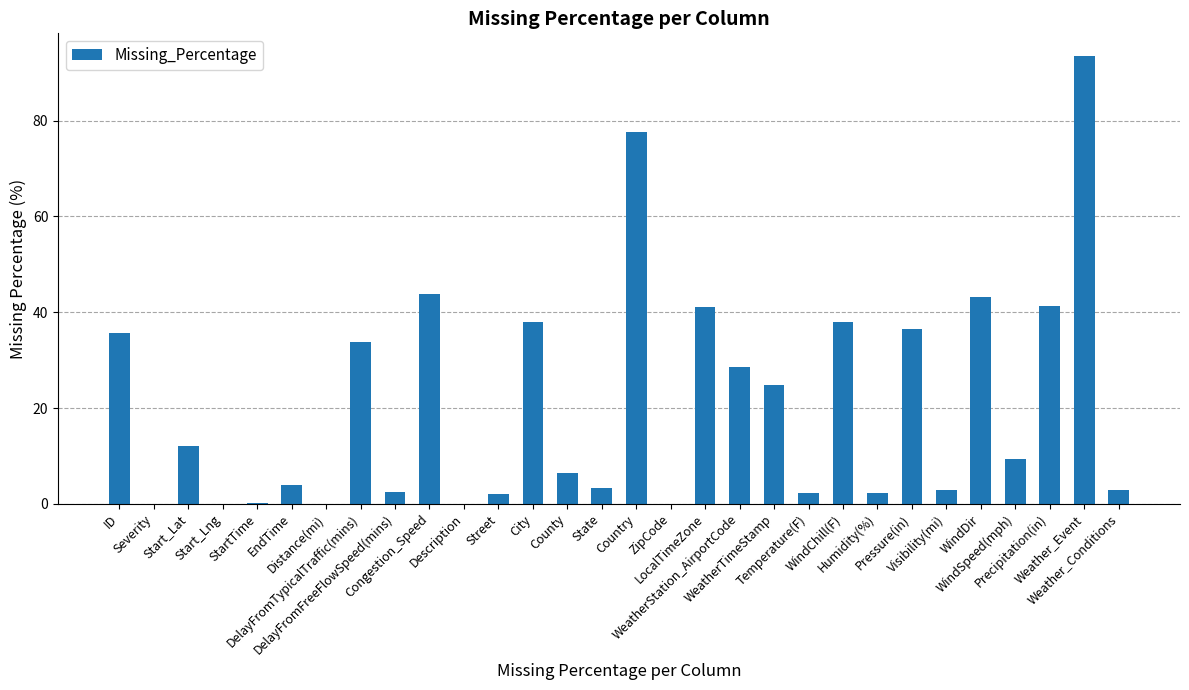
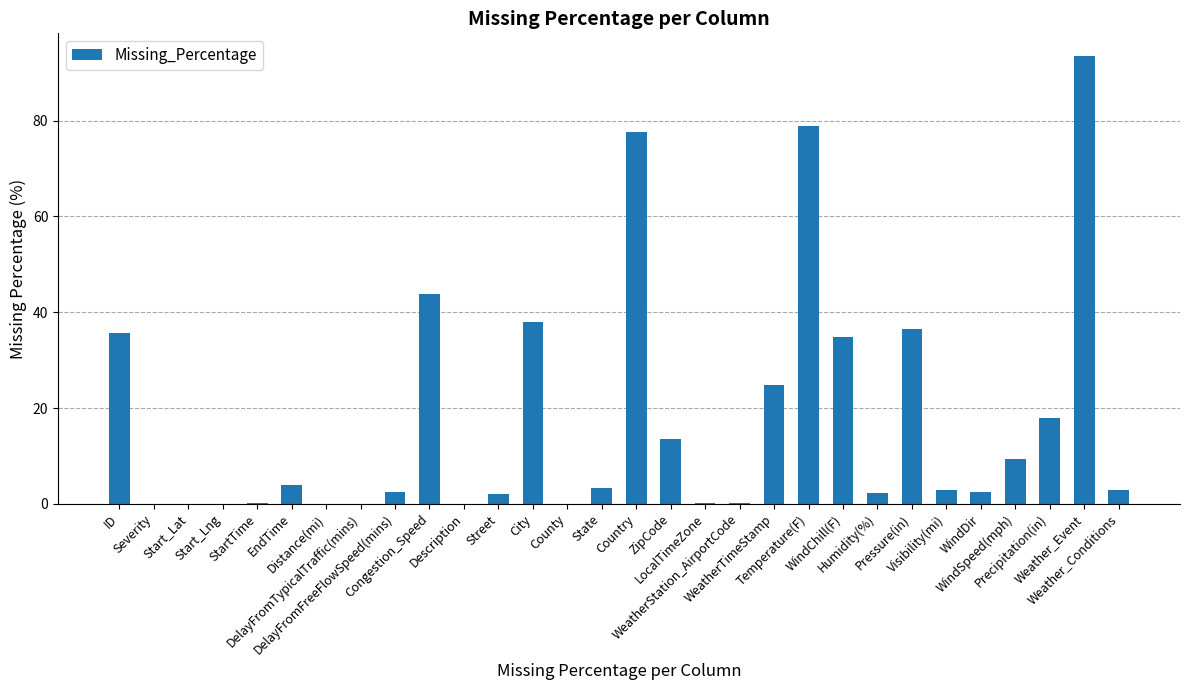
Start_Lat: 12 -> 0
DelayFromTypicalTraffic(mins): 34 -> 0
County: 7 -> 0
ZipCode: 0 -> 13
LocalTimeZone: 41 -> 0
WeatherStation_AirportCode: 29 -> 0
Temperature(F): 2 -> 79
WindChill(F): 38 -> 35
WindDir: 43 -> 2
Precipitation(in): 41 -> 18
